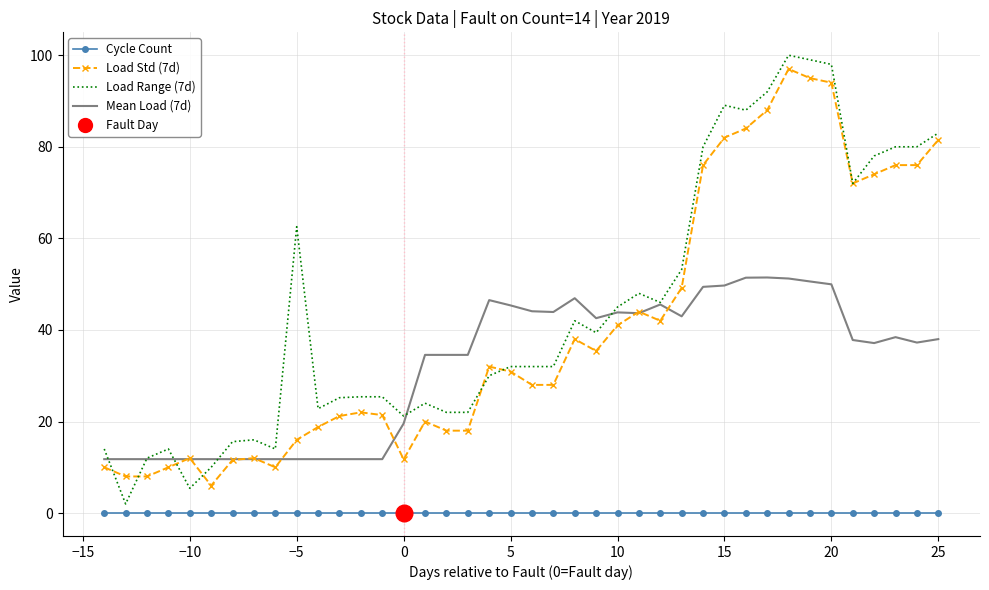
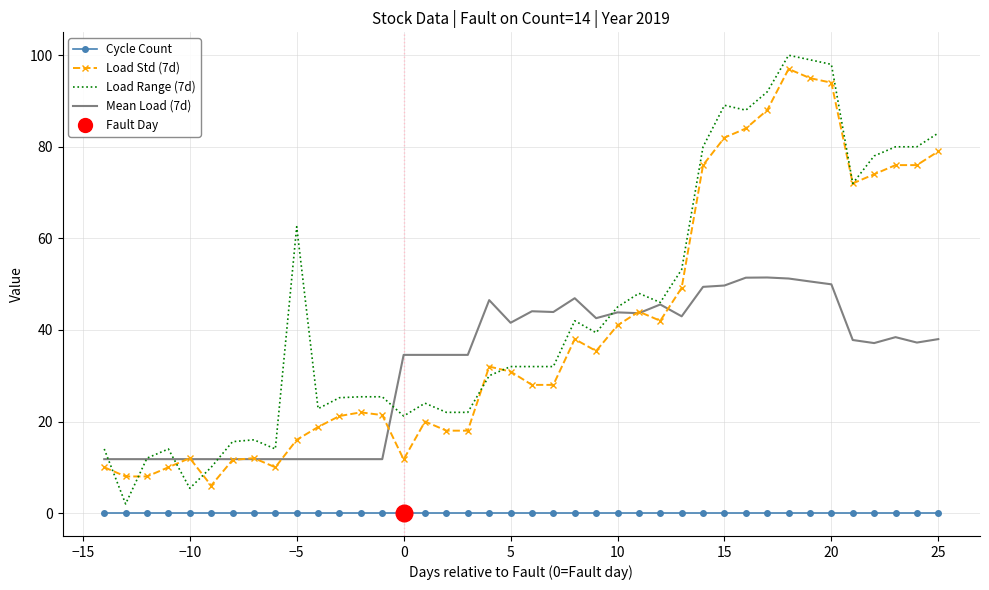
Mean Load (7d), 0: 20 -> 35
Mean Load (7d), 5: 45 -> 42
Load Std (7d), 25: 82 -> 79
